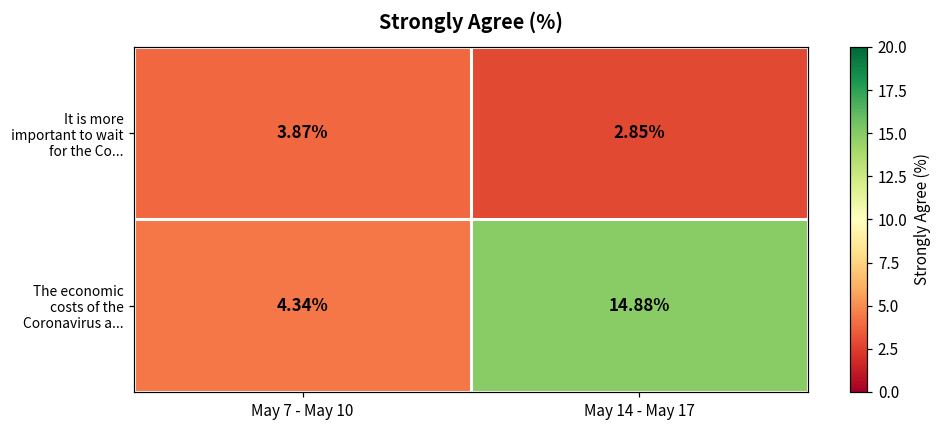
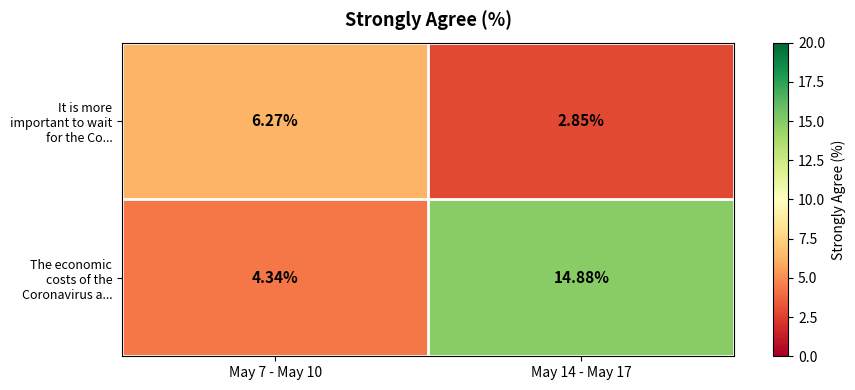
It is more important to wait for the Co..., May 7 - May 10: 3.87% -> 6.27%
